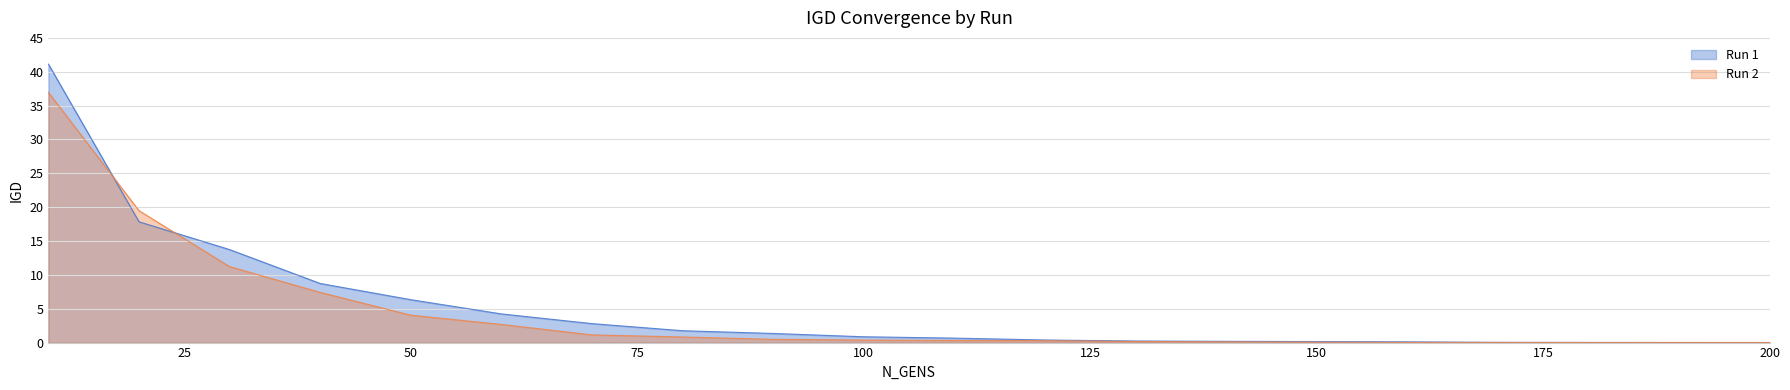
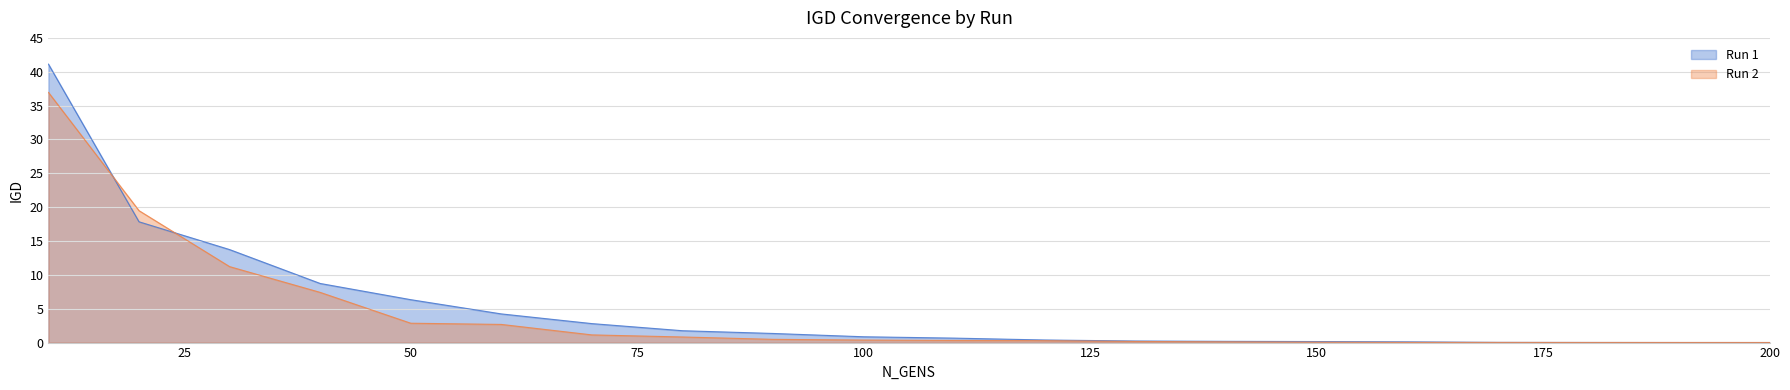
Run 2, 50: 4 -> 3
